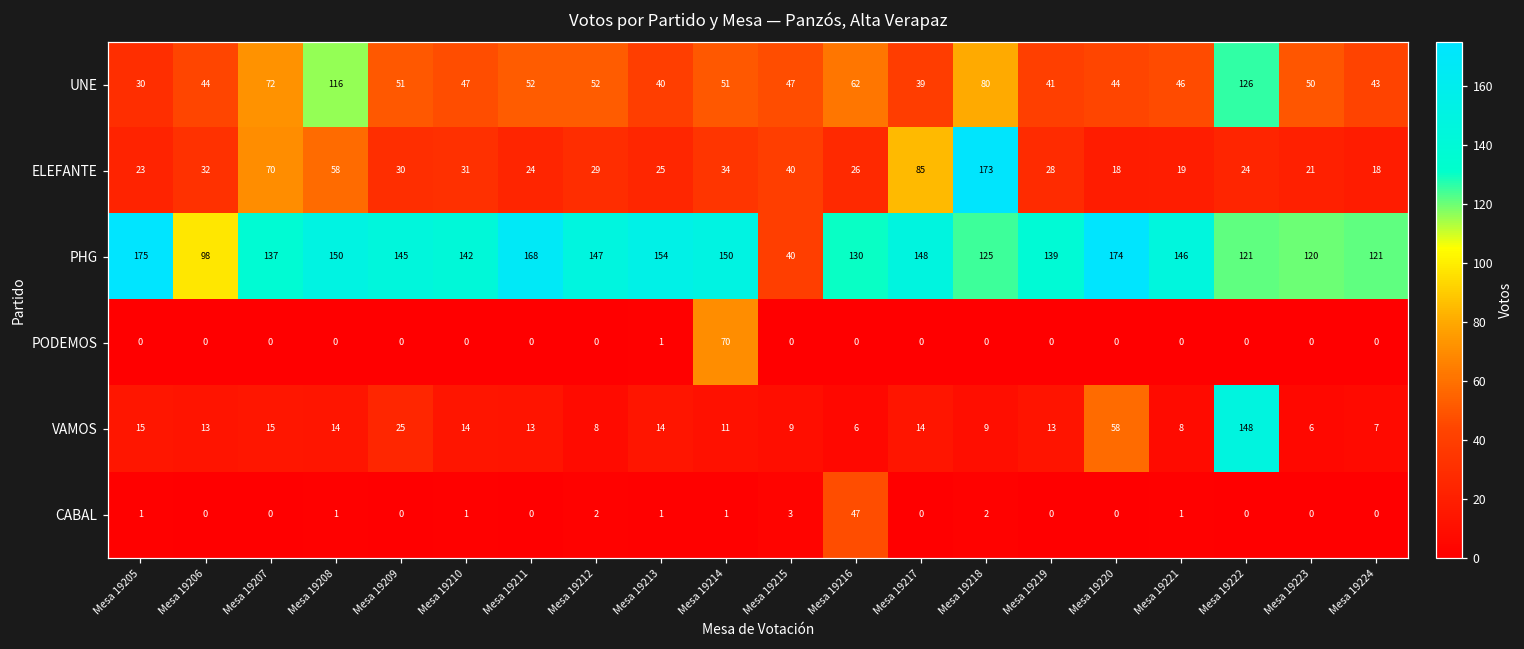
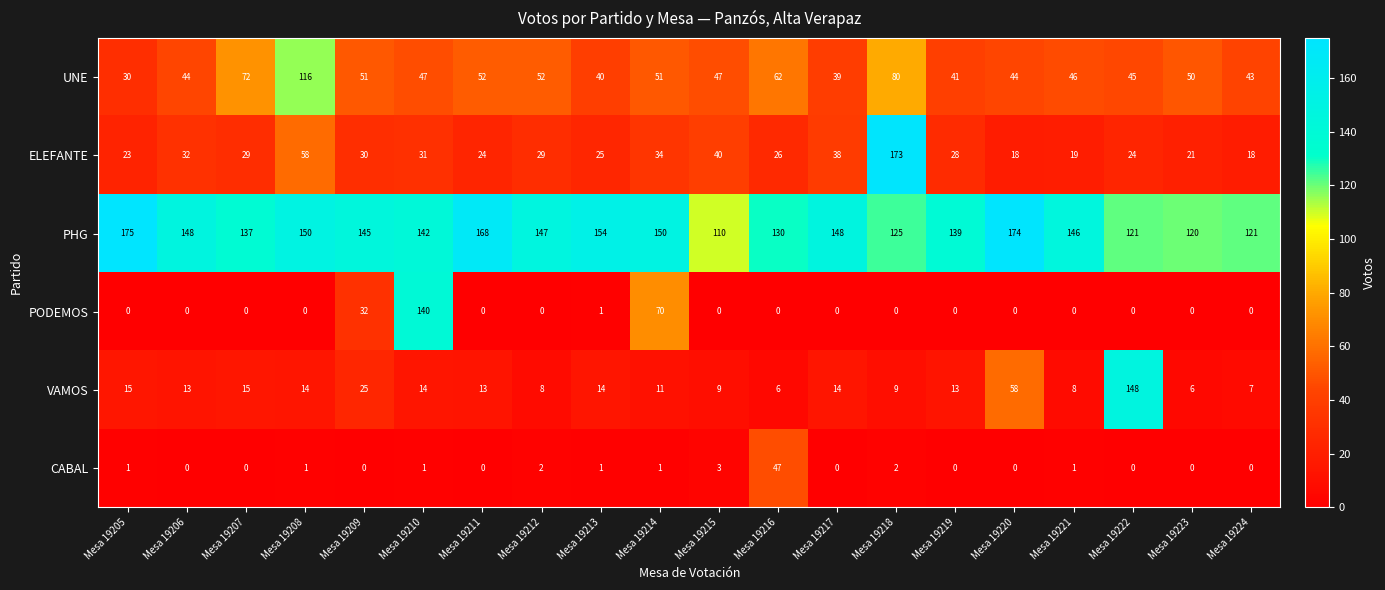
UNE, Mesa 19222: 126 -> 45
ELEFANTE, Mesa 19207: 70 -> 29
ELEFANTE, Mesa 19217: 85 -> 38
PHG, Mesa 19206: 98 -> 148
PHG, Mesa 19215: 40 -> 110
PODEMOS, Mesa 19209: 0 -> 32
PODEMOS, Mesa 19210: 0 -> 140
